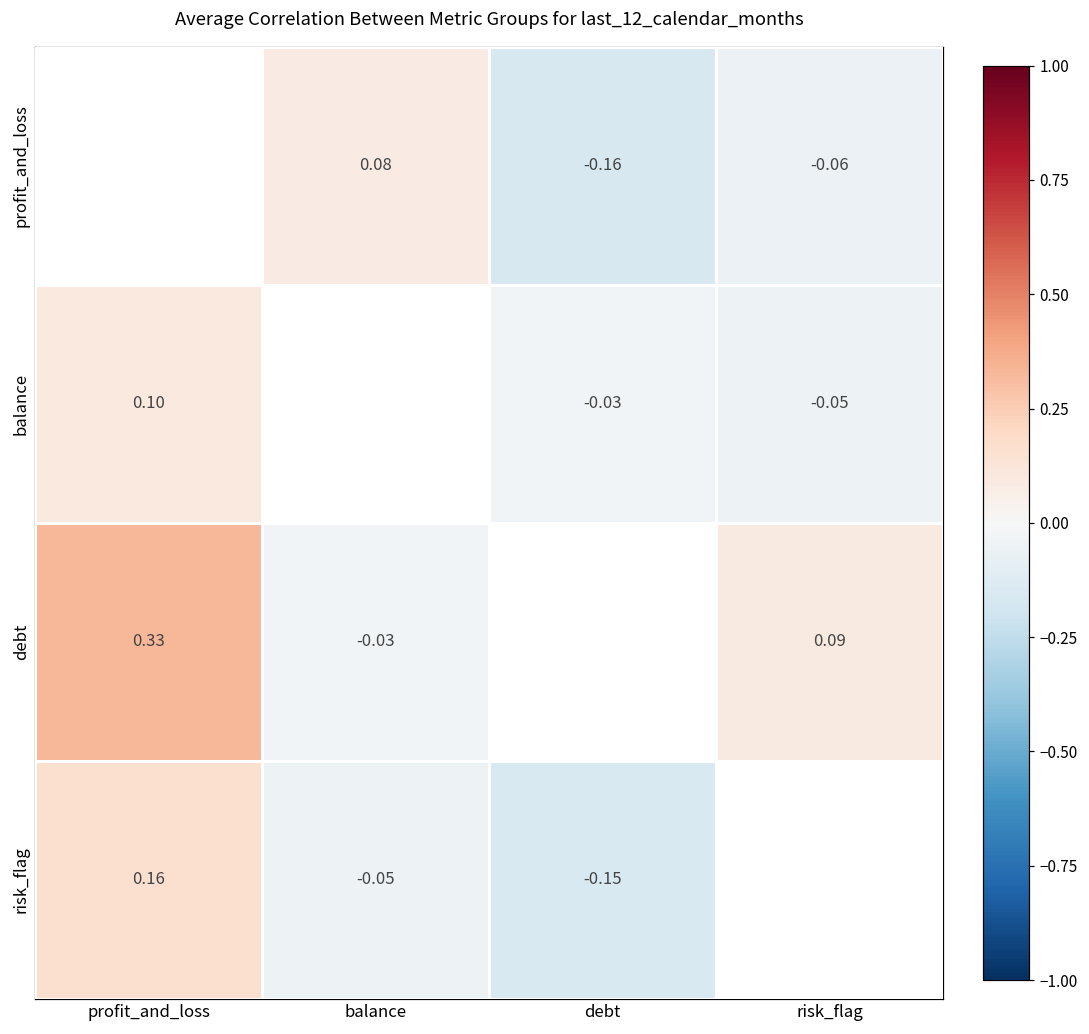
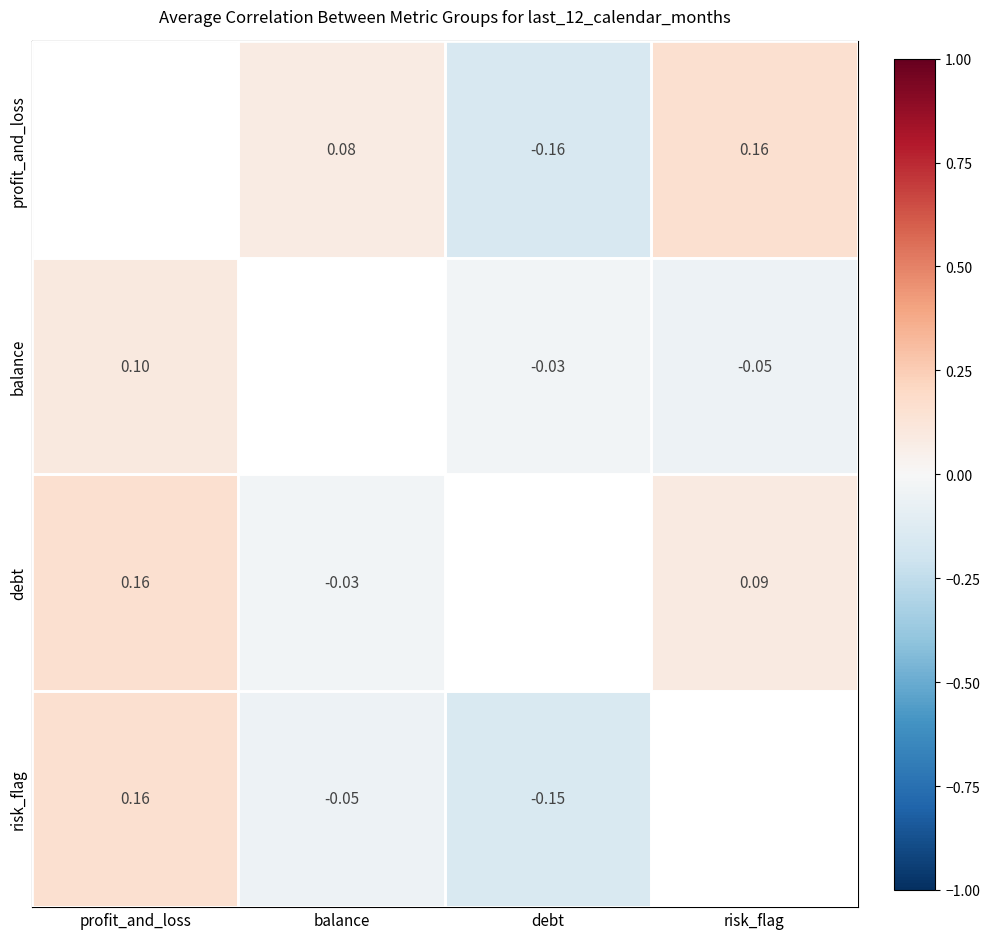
profit_and_loss, risk_flag: -0.06 -> 0.16
debt, profit_and_loss: 0.33 -> 0.16
